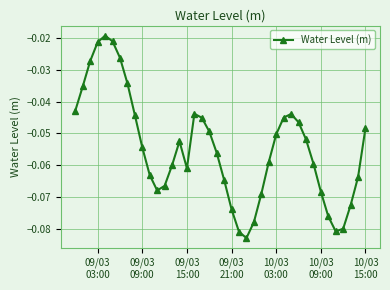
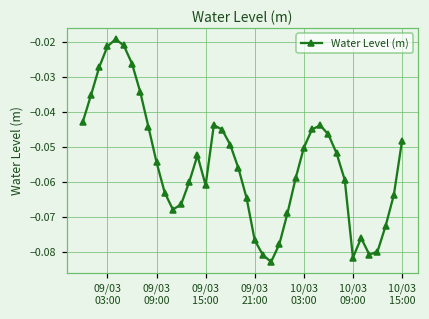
09/03 21:00: -0.074 -> -0.077
10/03 09:00: -0.068 -> -0.082
